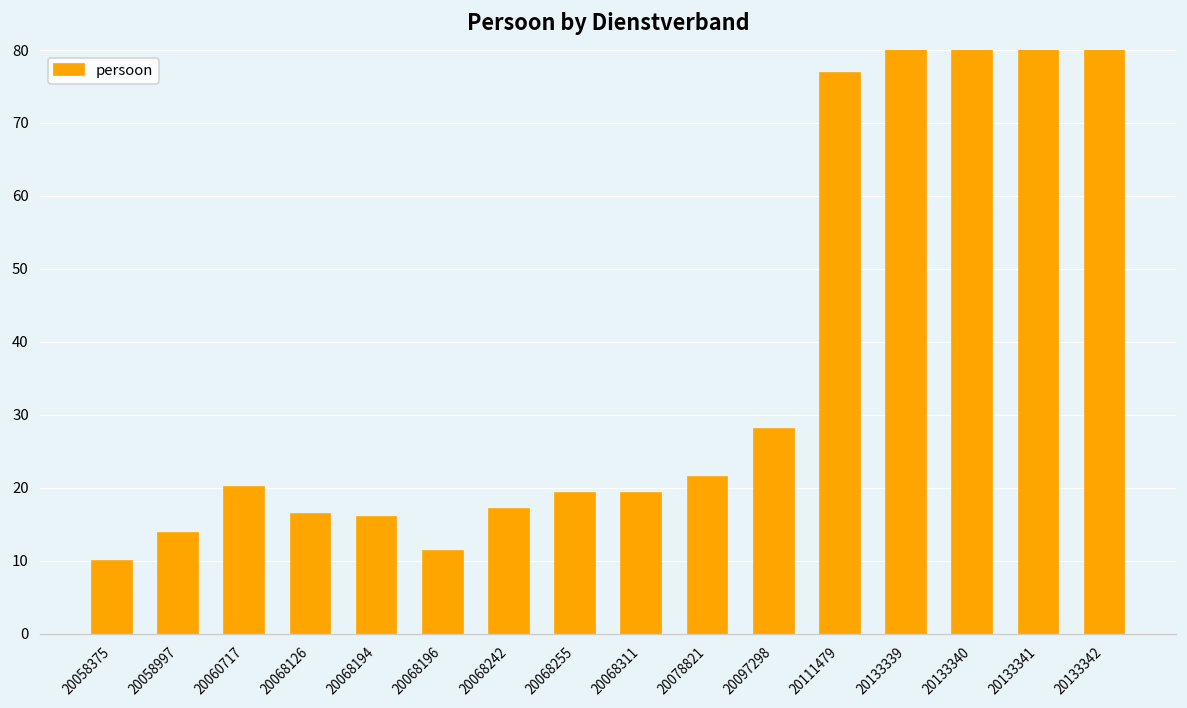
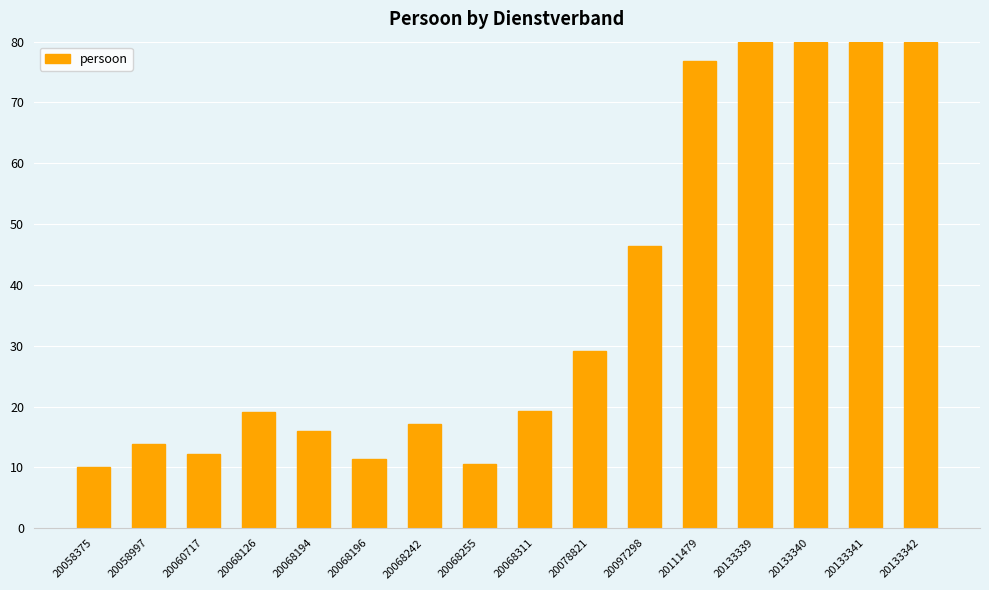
20060717: 20 -> 12
20068126: 16 -> 19
20068255: 19 -> 10
20078821: 22 -> 29
20097298: 28 -> 46
